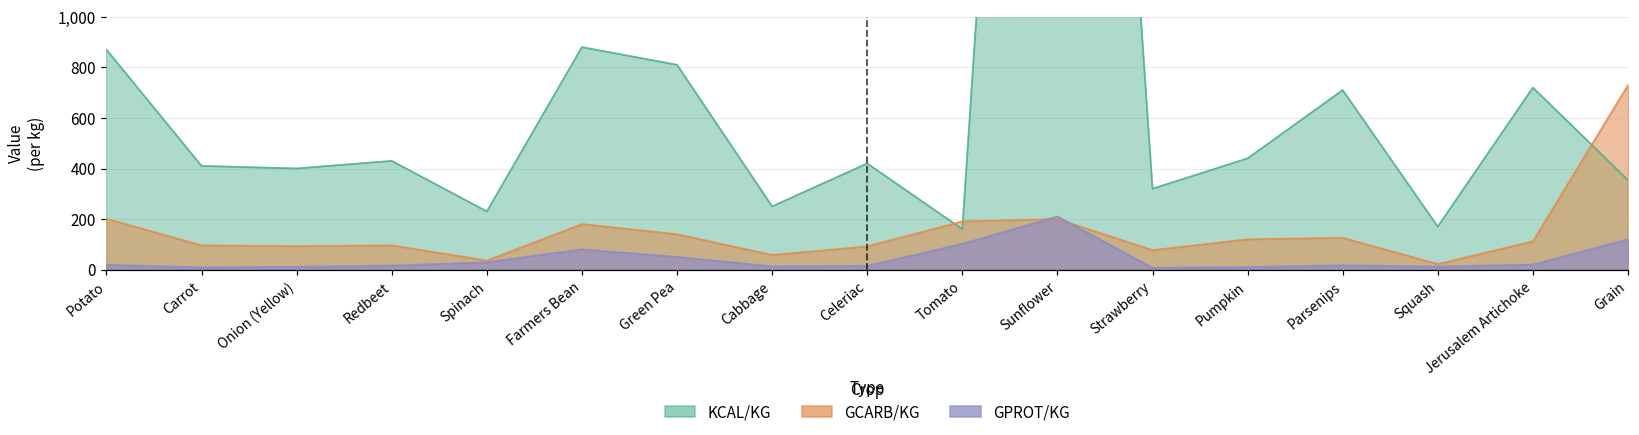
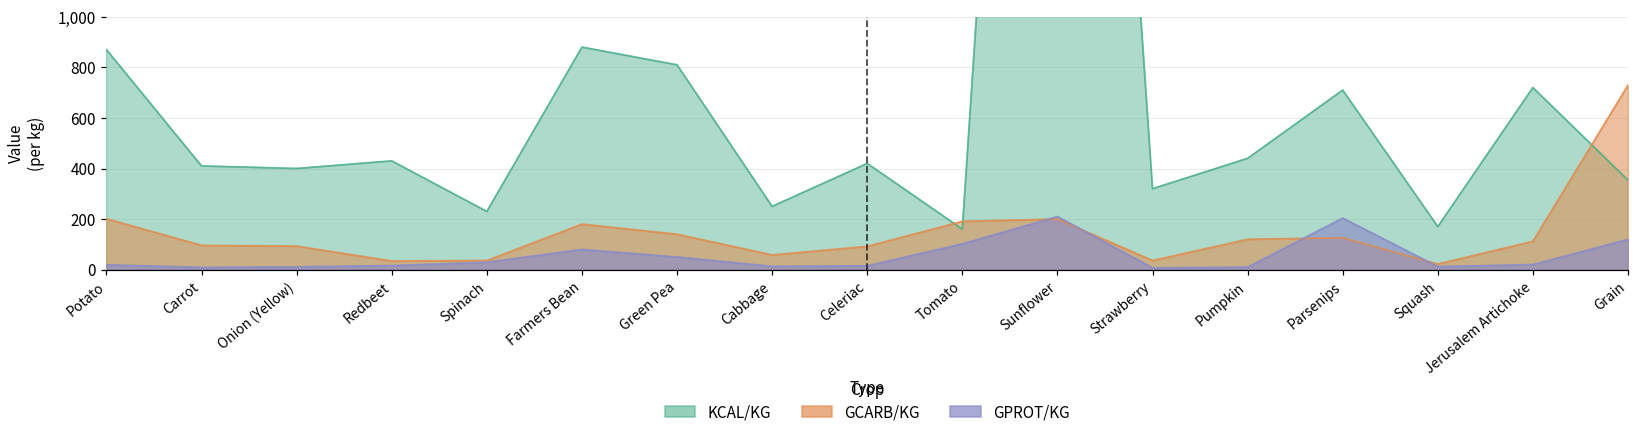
GCARB/KG, Redbeet: 100 -> 30
GCARB/KG, Strawberry: 80 -> 40
GPROT/KG, Parsenips: 20 -> 200
